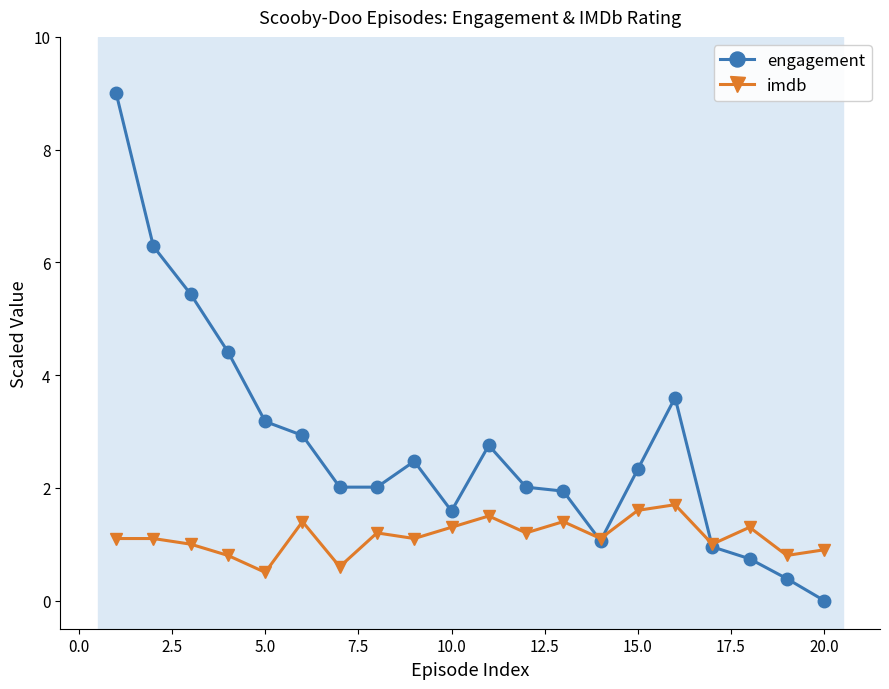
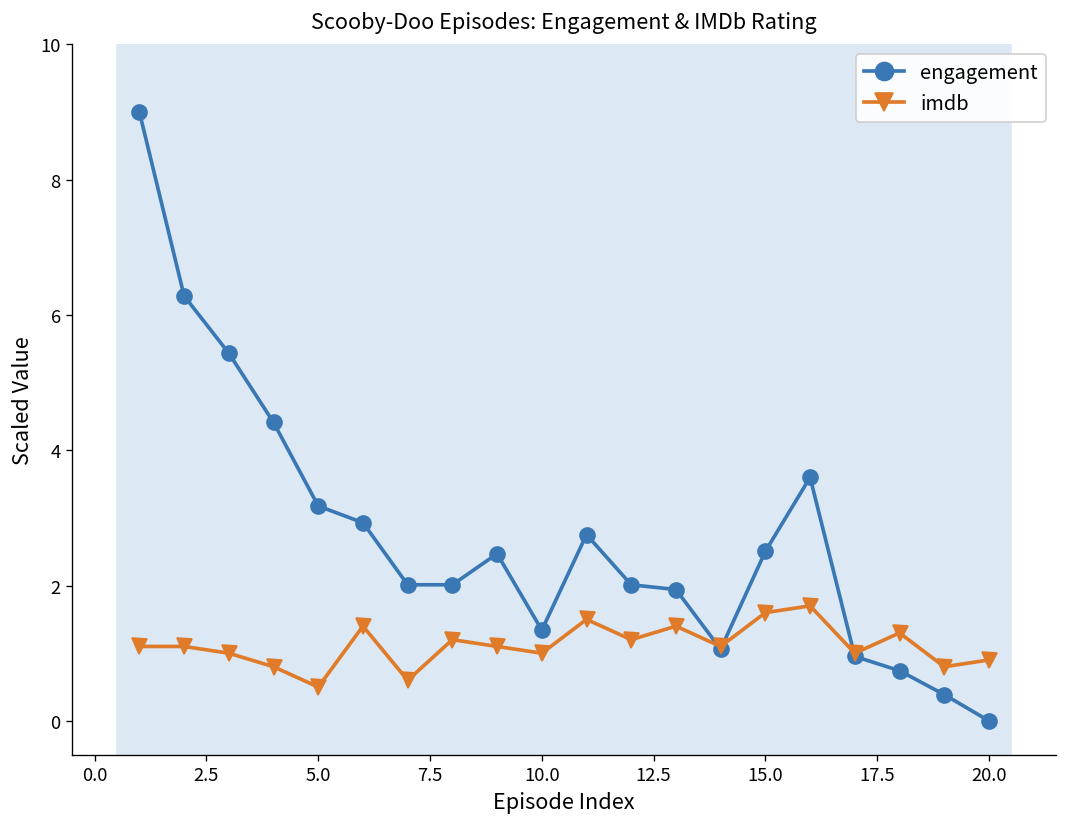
engagement, 10.0: 1.6 -> 1.3
imdb, 10.0: 1.3 -> 1.0
engagement, 15.0: 2.3 -> 2.5
